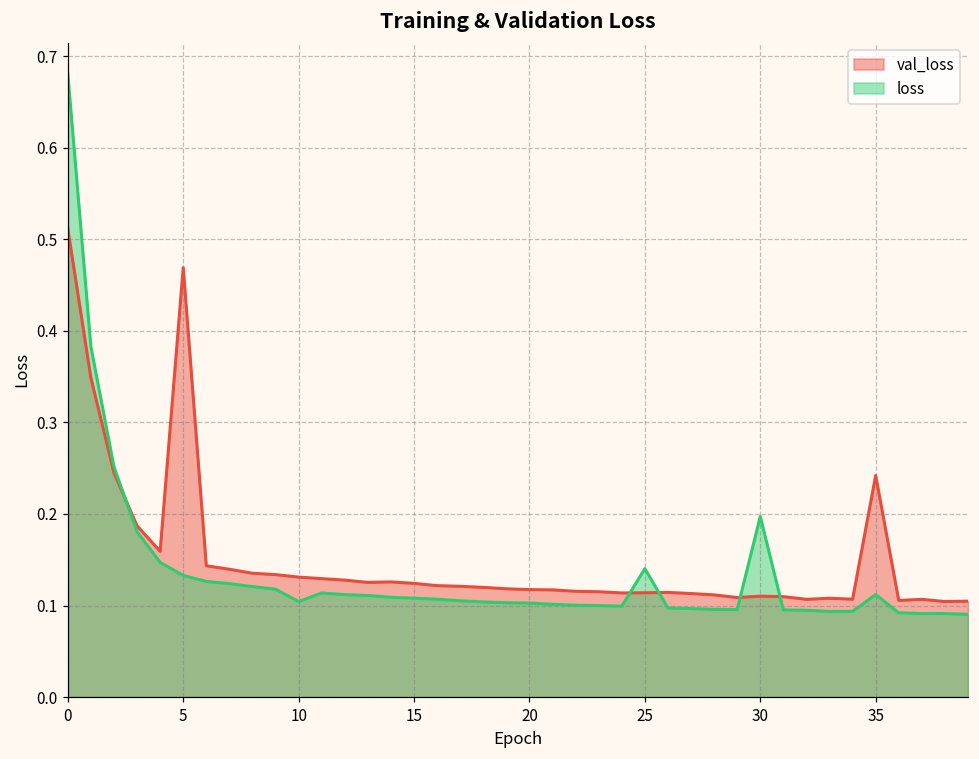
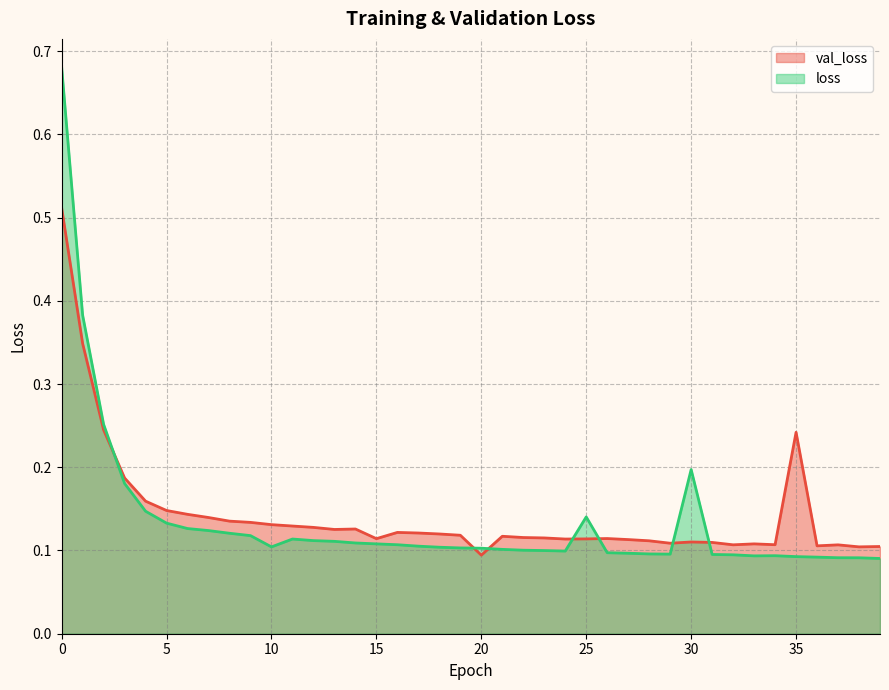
val_loss, 5: 0.47 -> 0.15
val_loss, 15: 0.12 -> 0.11
val_loss, 20: 0.12 -> 0.09
loss, 35: 0.11 -> 0.09
